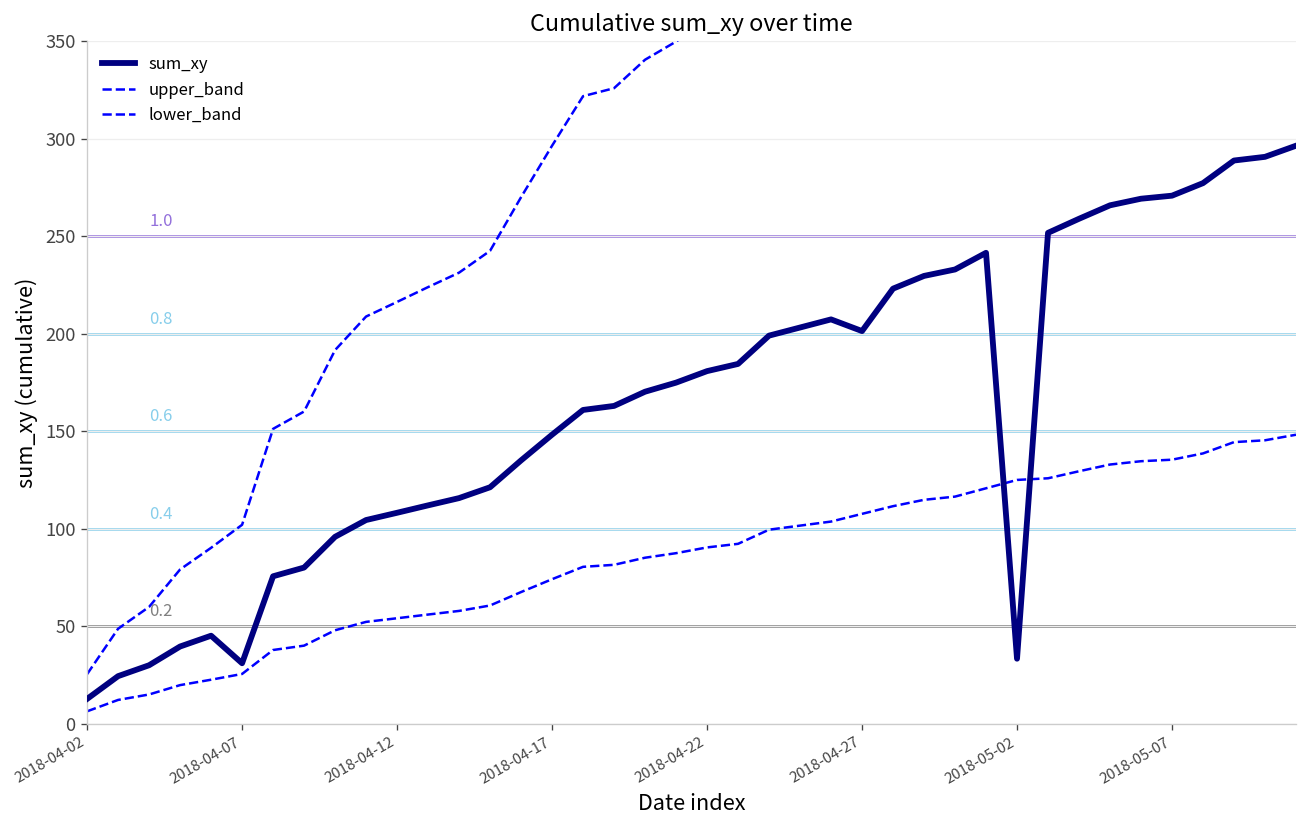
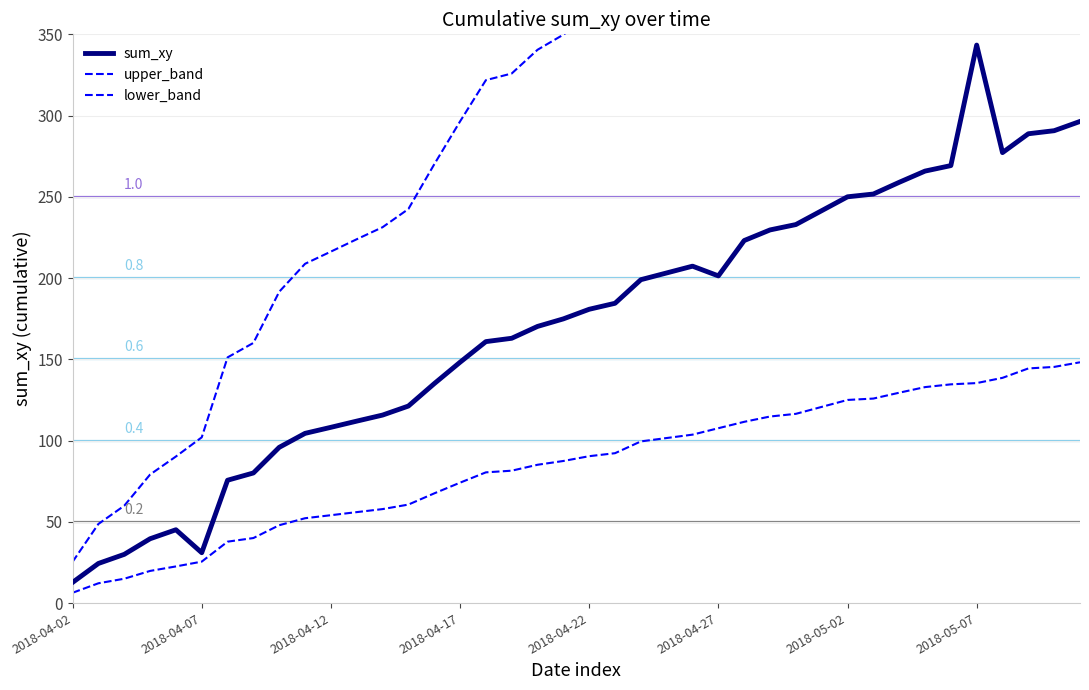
sum_xy, 2018-05-02: 33 -> 250
sum_xy, 2018-05-07: 271 -> 343
